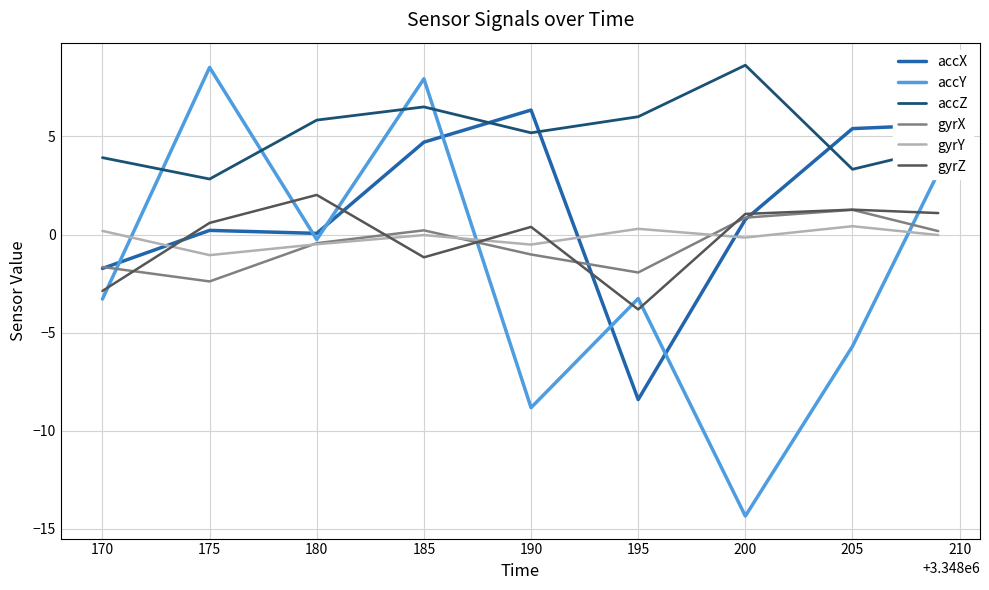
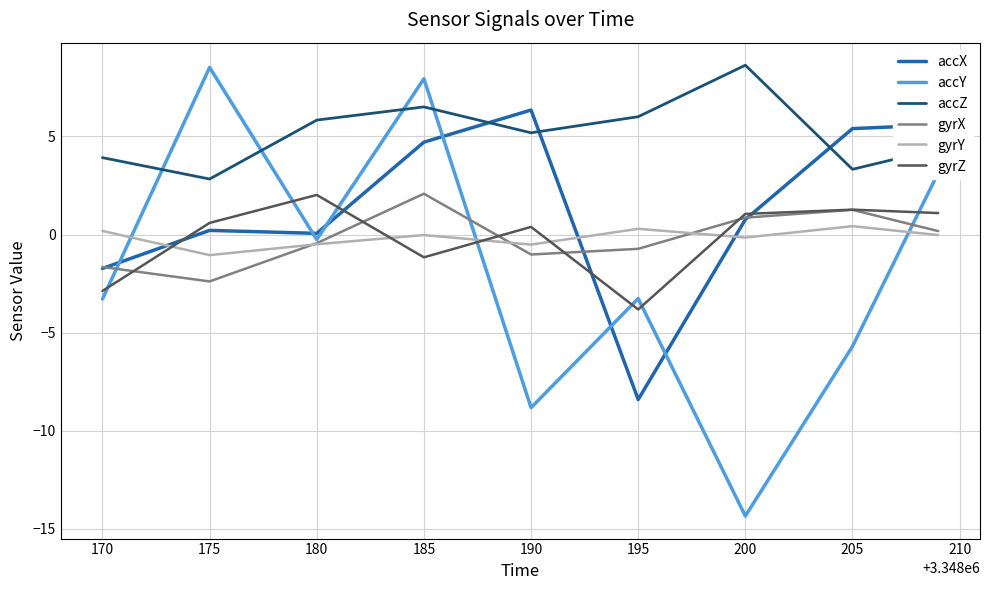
gyrX, 185: 0.2 -> 2.1
gyrX, 195: -1.9 -> -0.7
